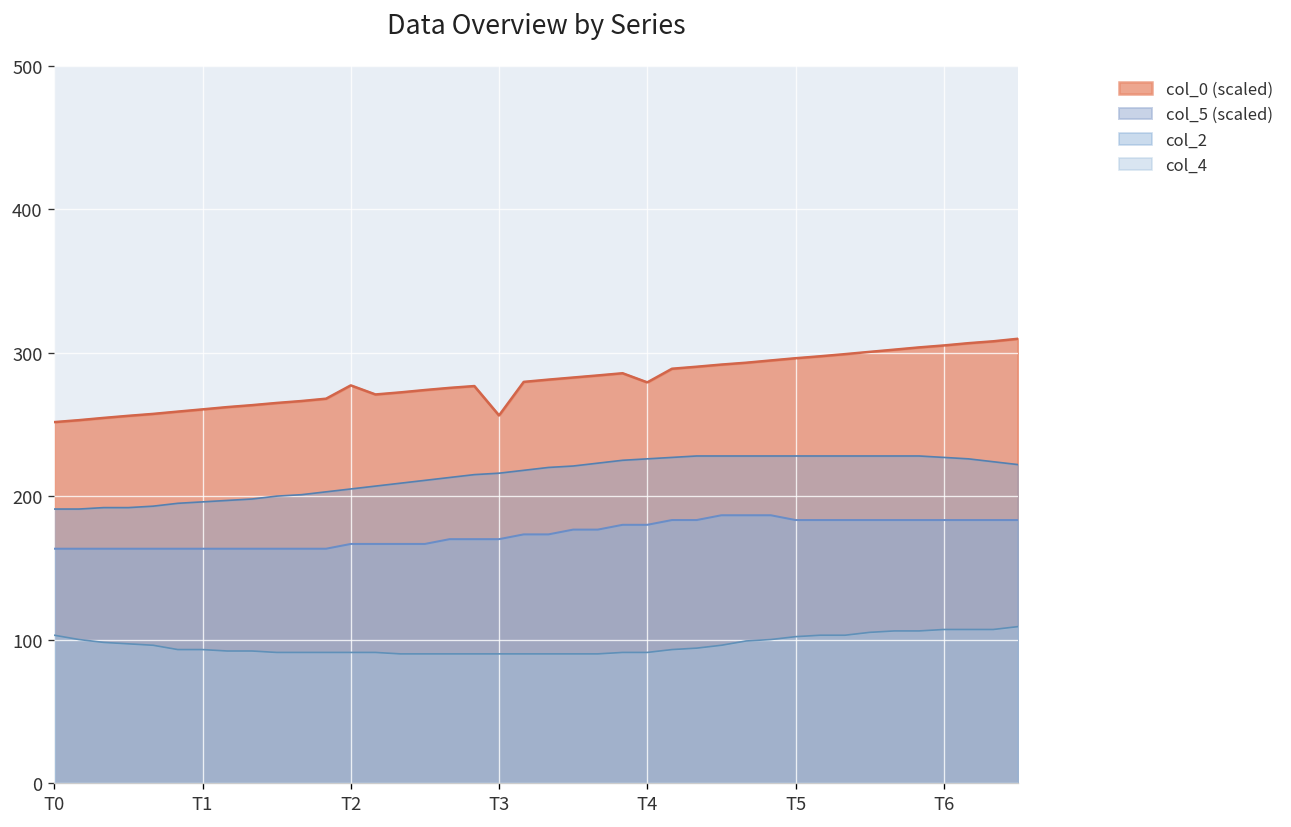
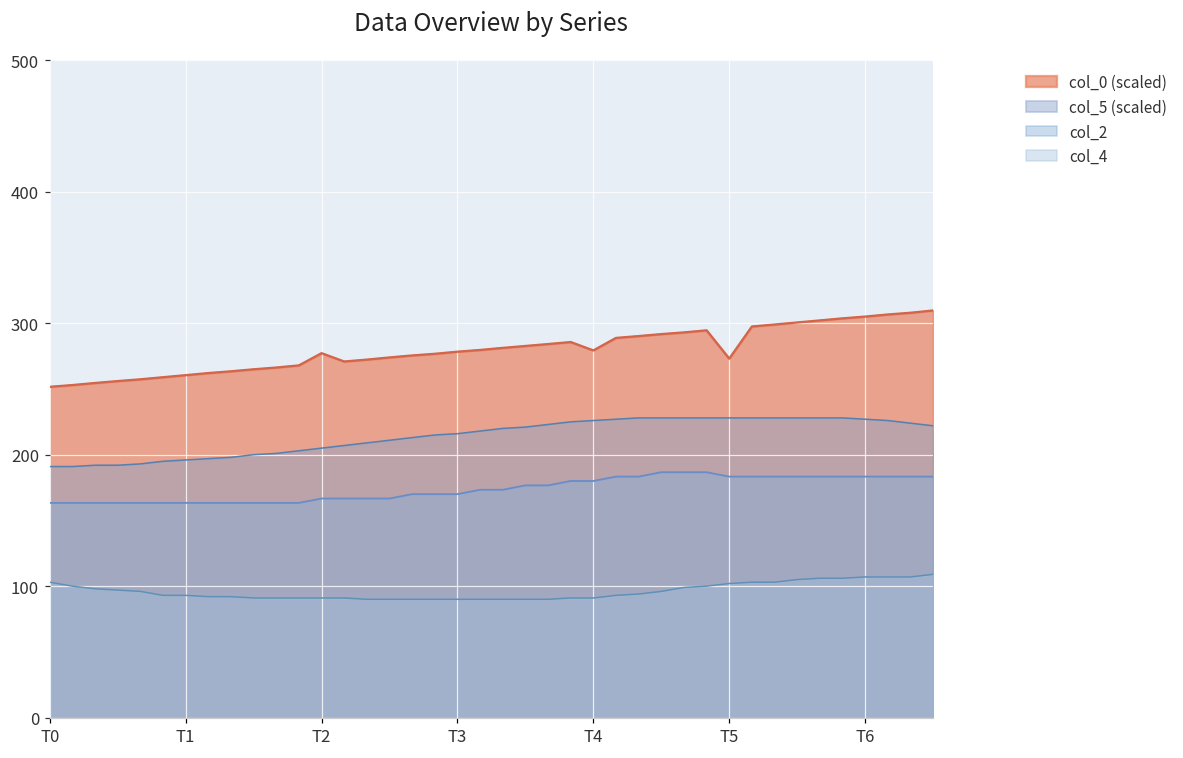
col_0 (scaled), T3: 256 -> 278
col_0 (scaled), T5: 296 -> 273
